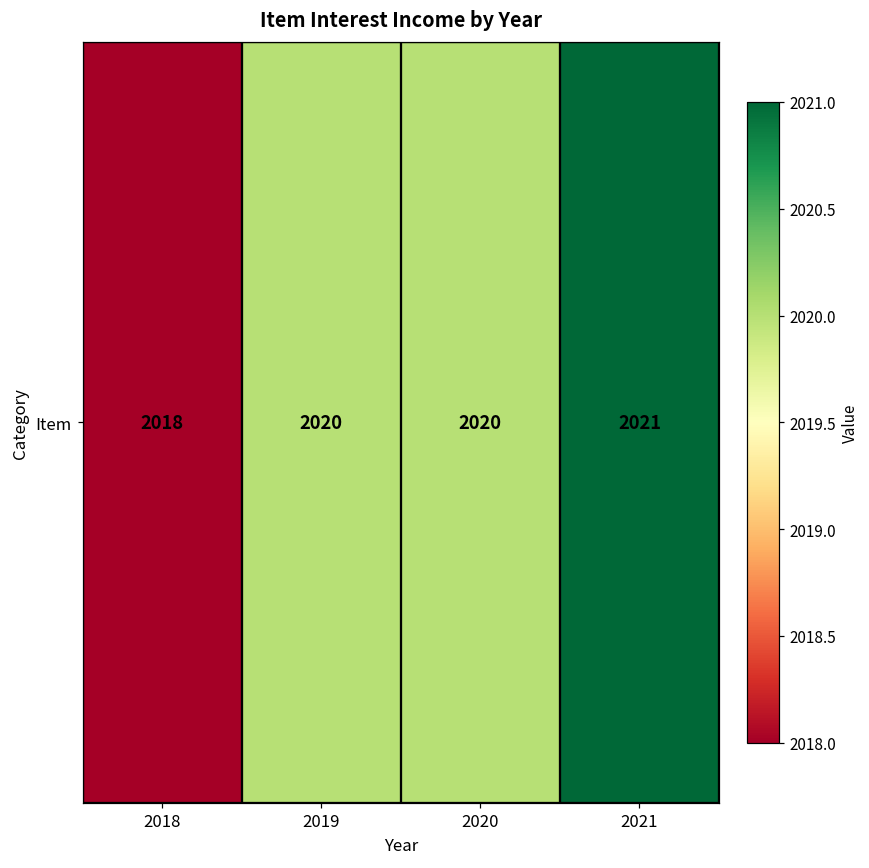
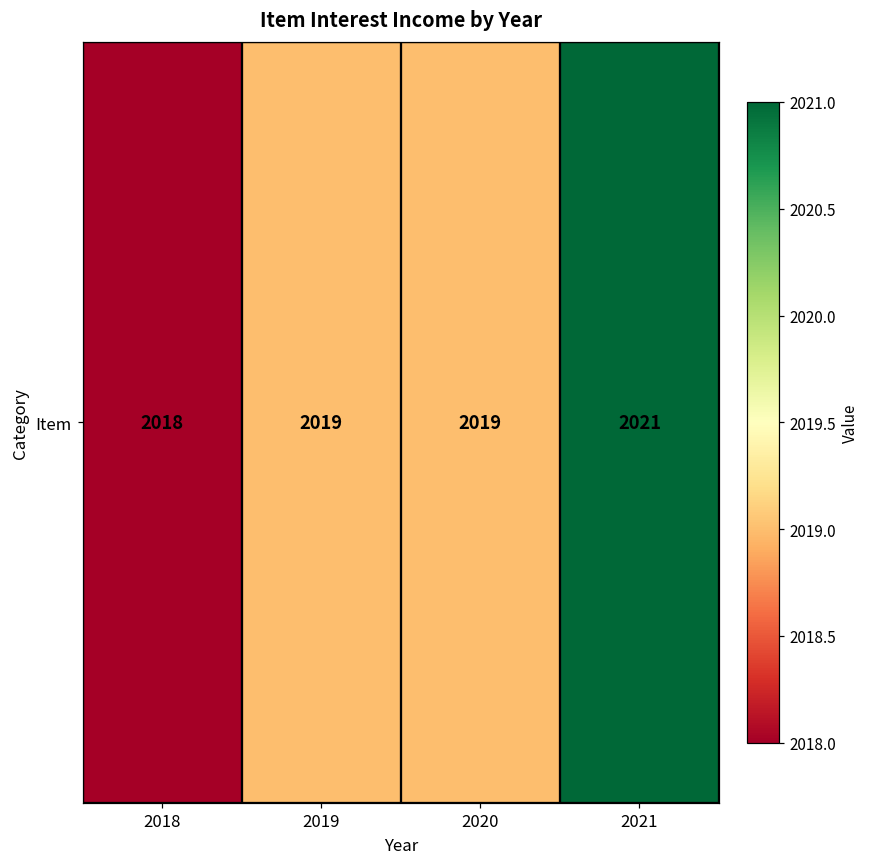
Item, 2019: 2020 -> 2019
Item, 2020: 2020 -> 2019
